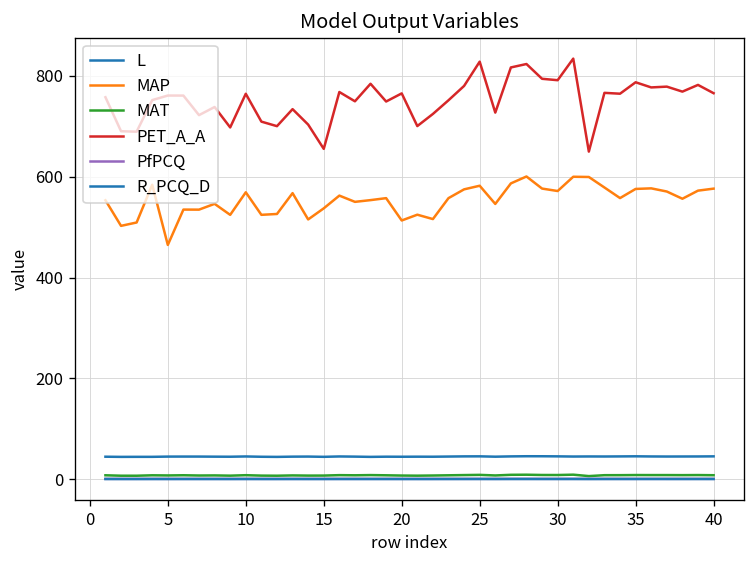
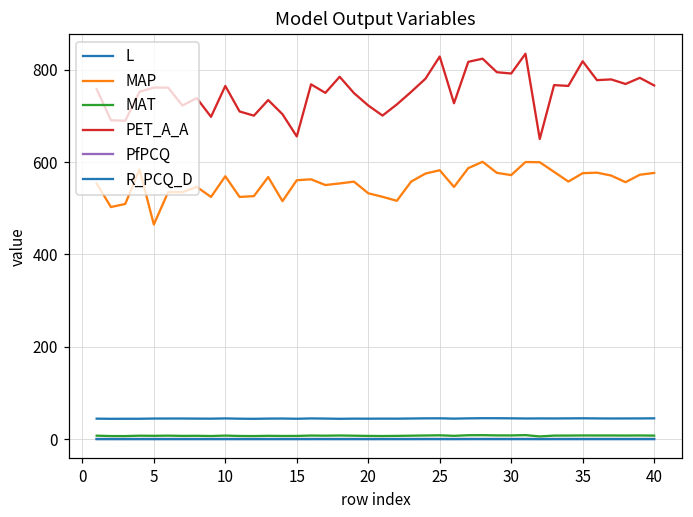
MAP, 15: 540 -> 560
MAP, 20: 510 -> 530
PET_A_A, 20: 770 -> 720
PET_A_A, 35: 790 -> 820
